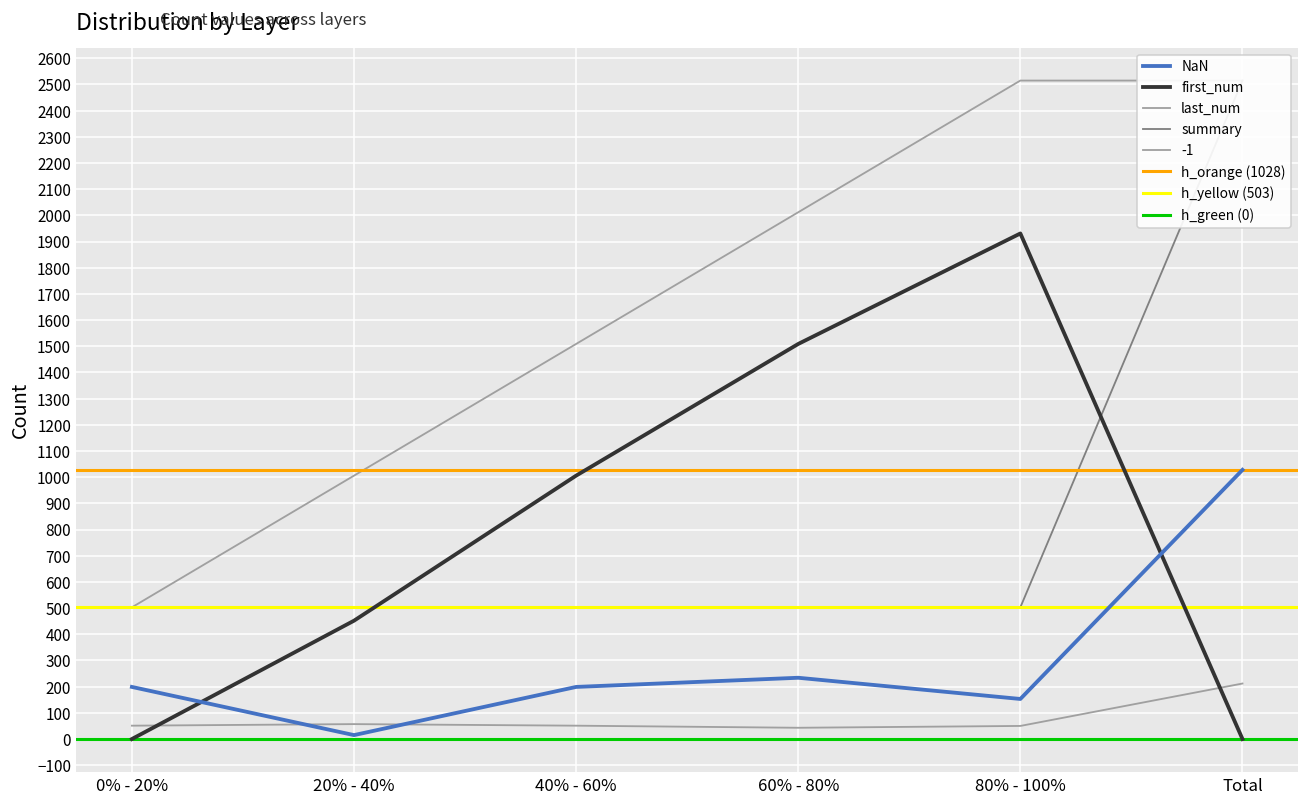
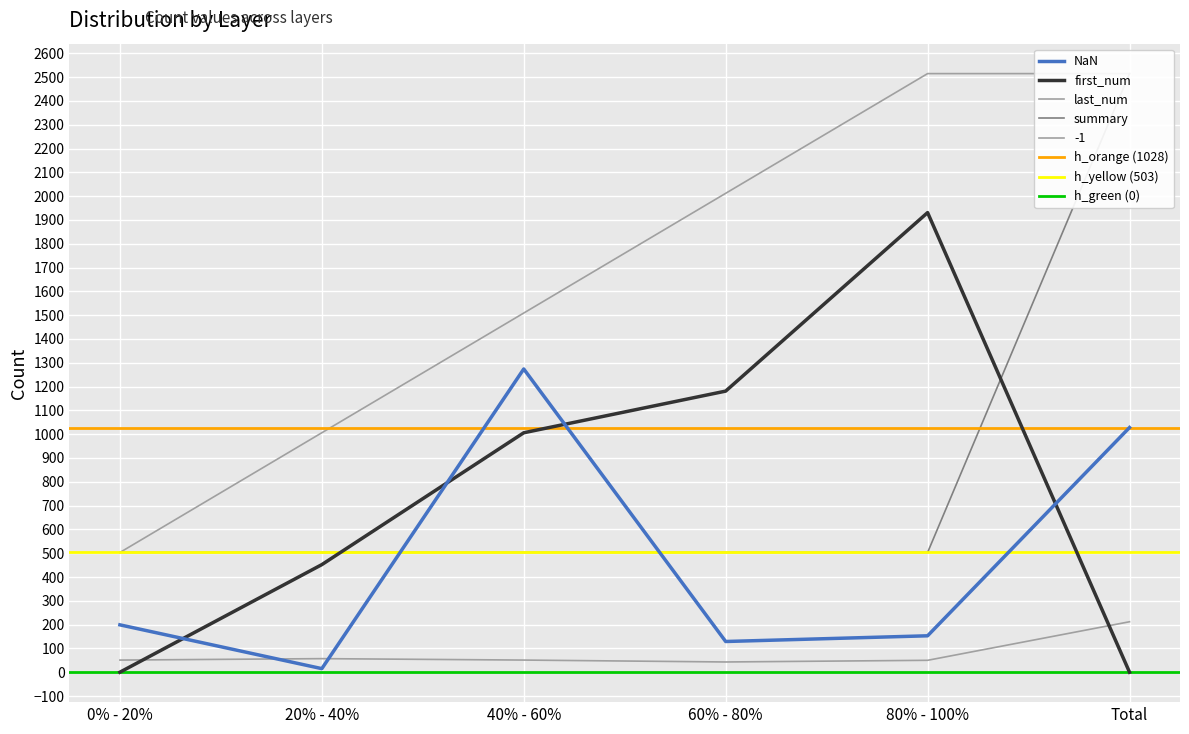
NaN, 40% - 60%: 200 -> 1270
NaN, 60% - 80%: 230 -> 130
first_num, 60% - 80%: 1510 -> 1180
